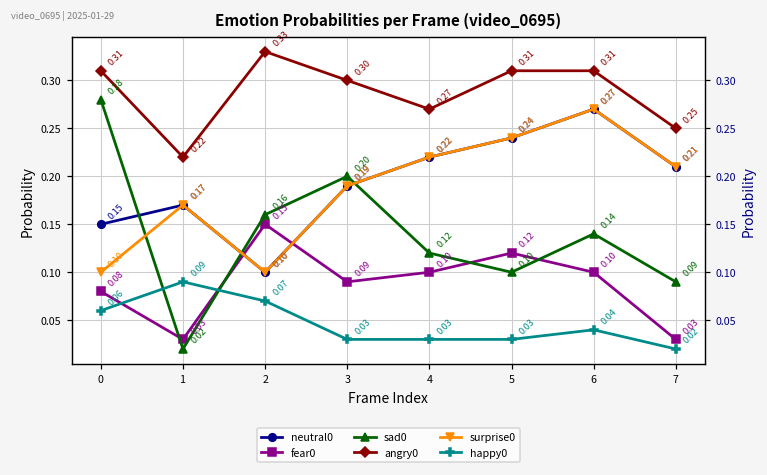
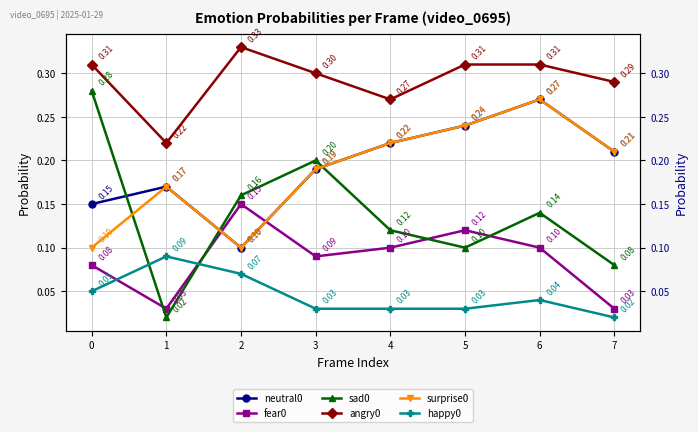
happy0, 0: 0.06 -> 0.05
sad0, 7: 0.09 -> 0.08
angry0, 7: 0.25 -> 0.29
